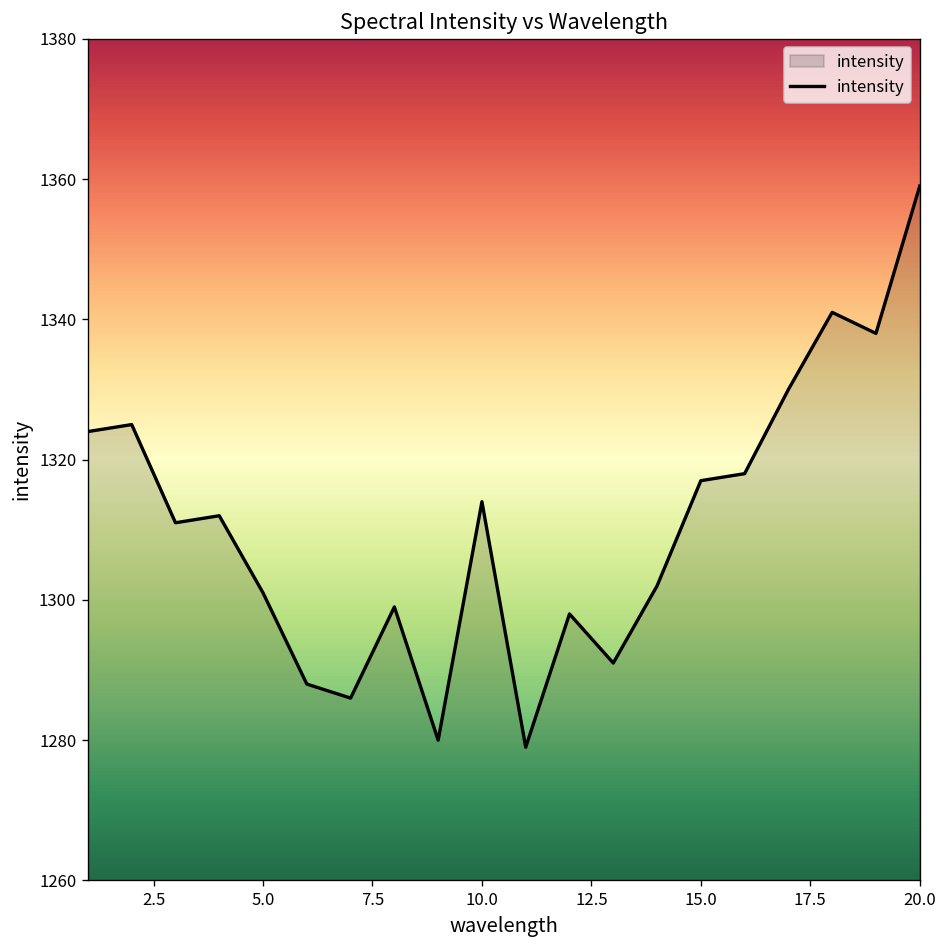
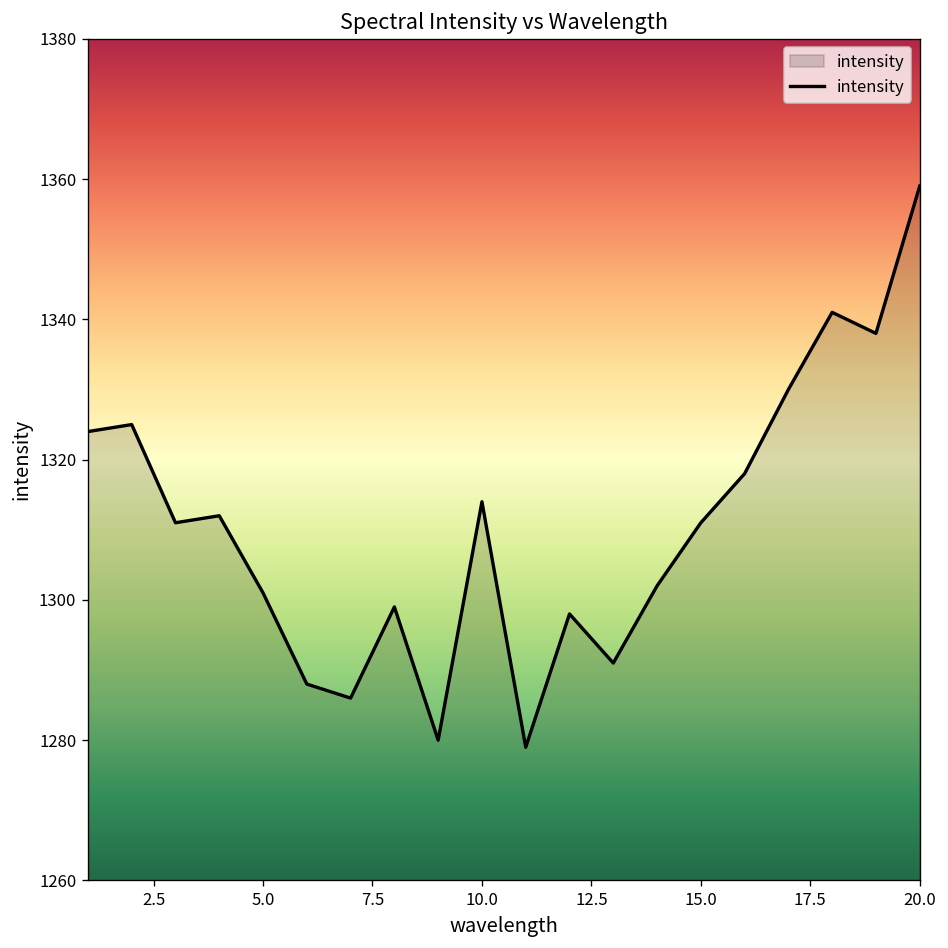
15.0: 1317 -> 1311
